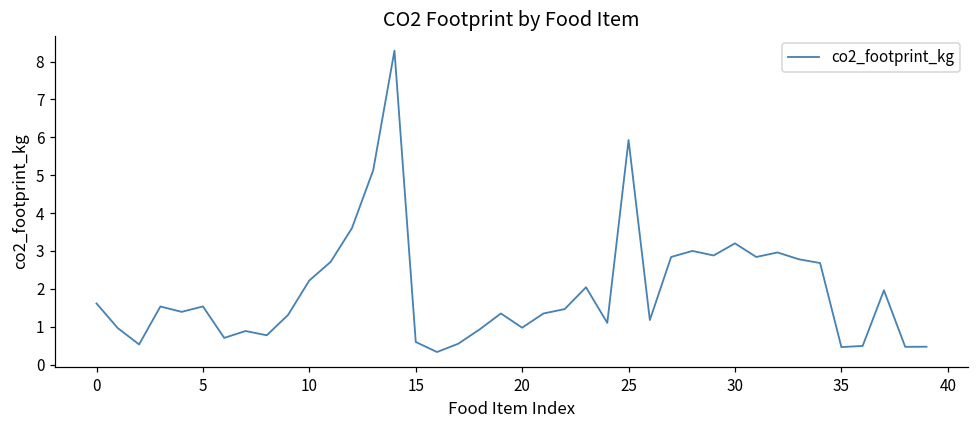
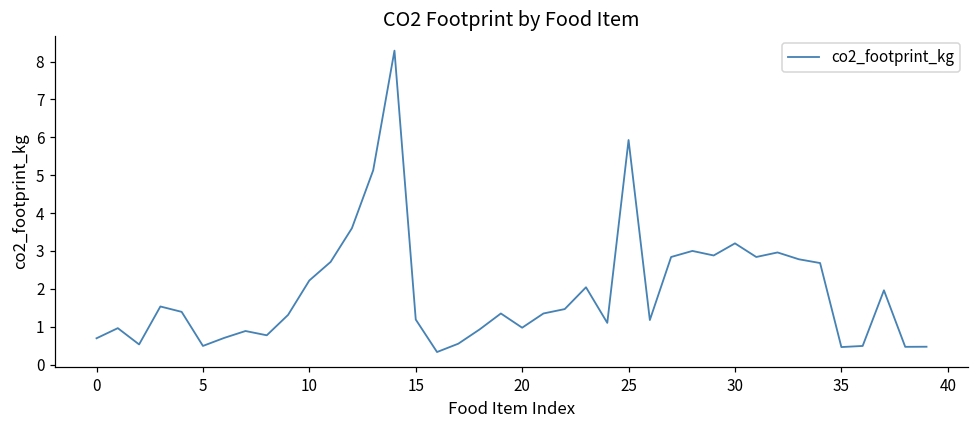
0: 1.6 -> 0.7
5: 1.5 -> 0.5
15: 0.6 -> 1.2
